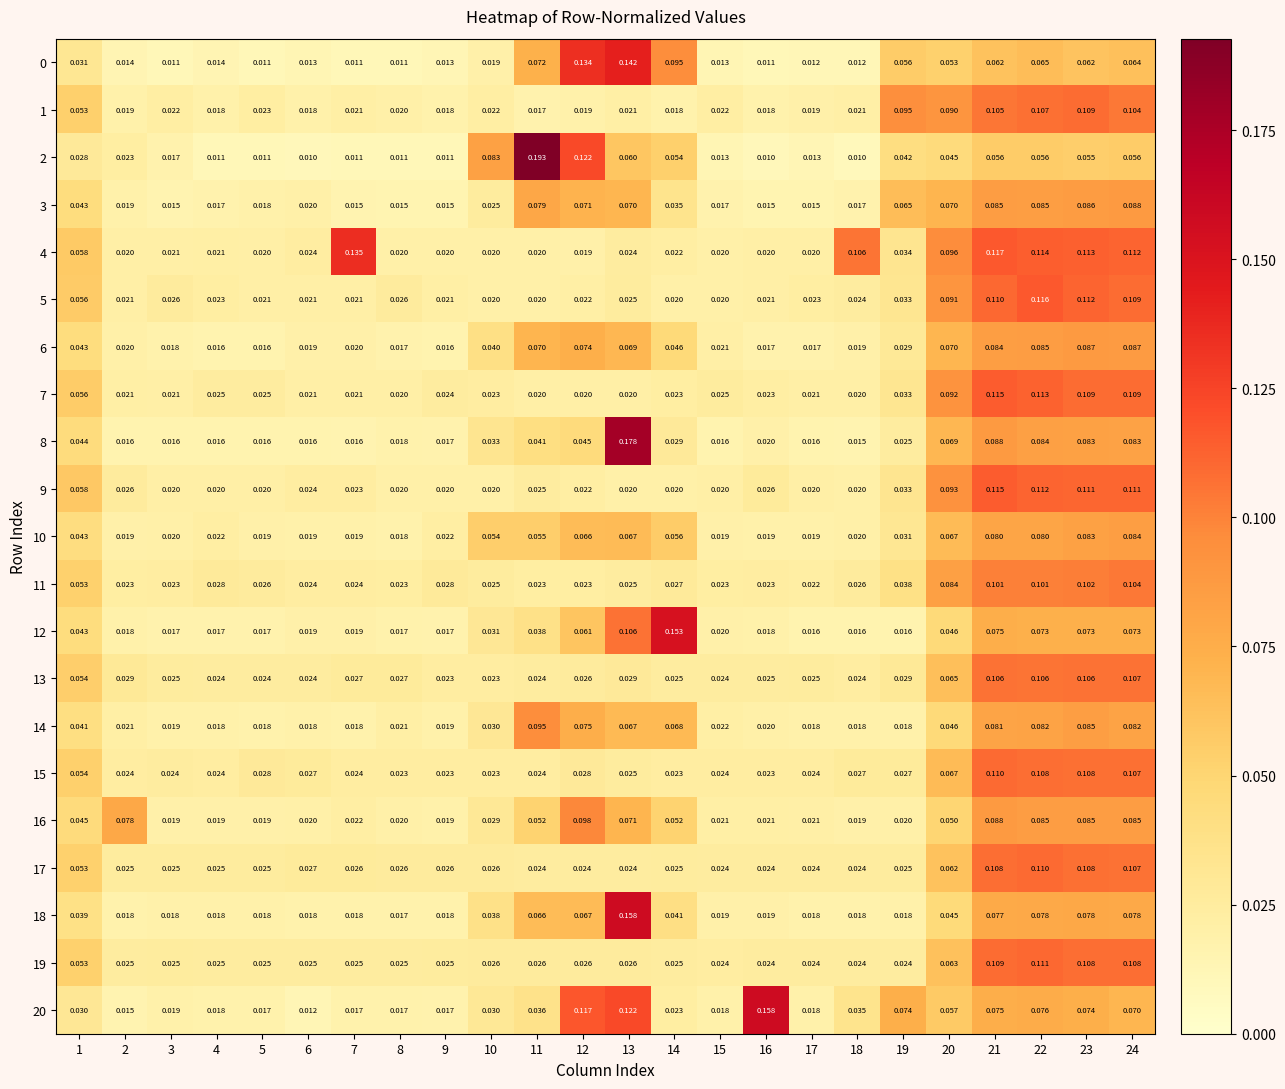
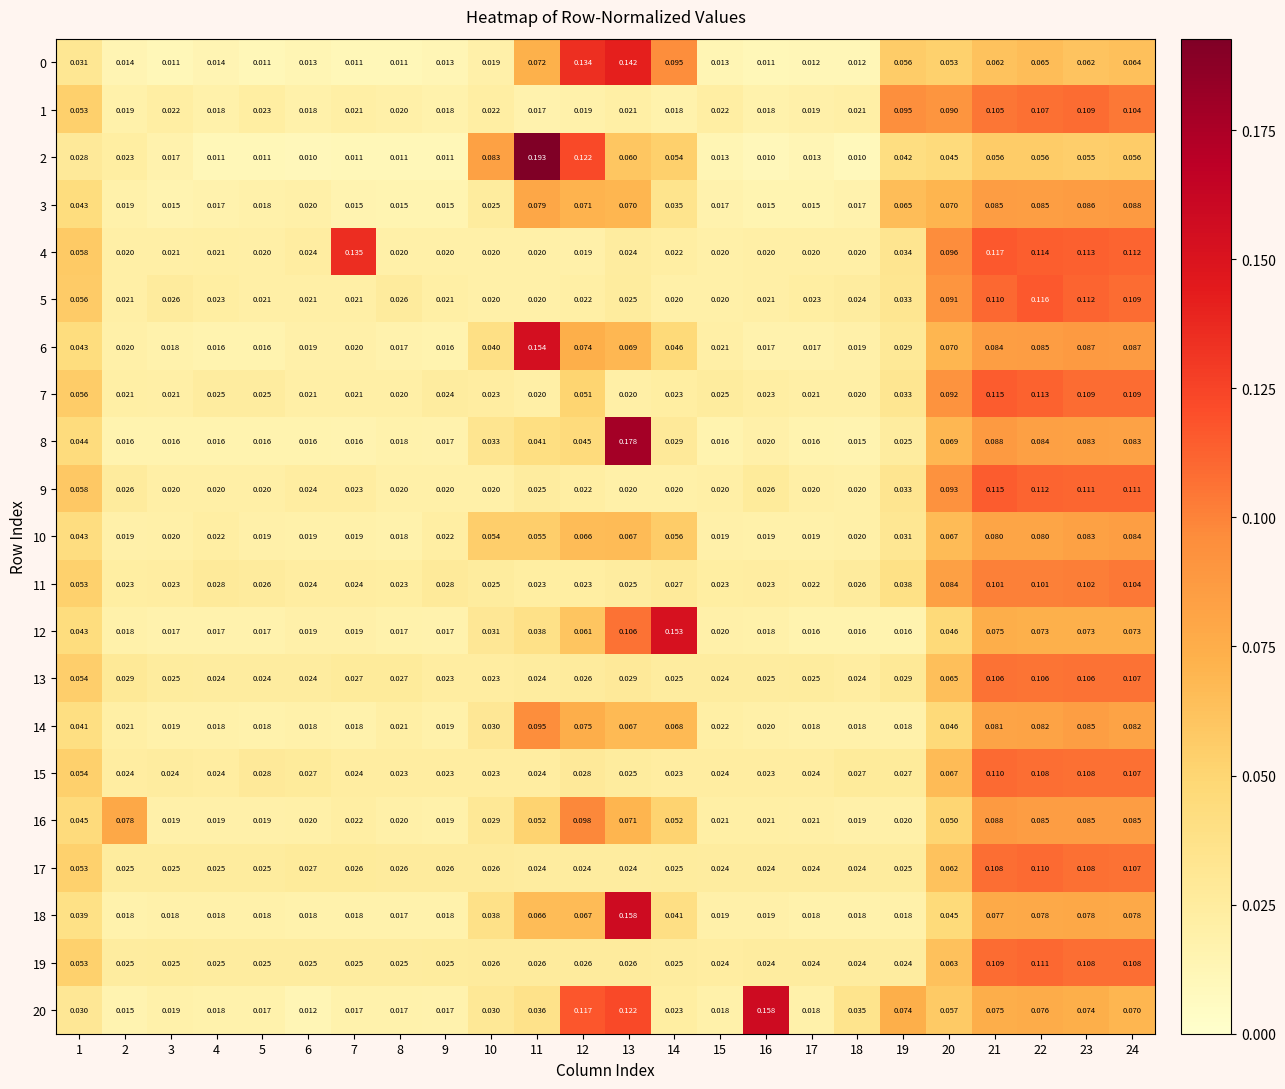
4, 18: 0.106 -> 0.020
6, 11: 0.070 -> 0.154
7, 12: 0.020 -> 0.051
